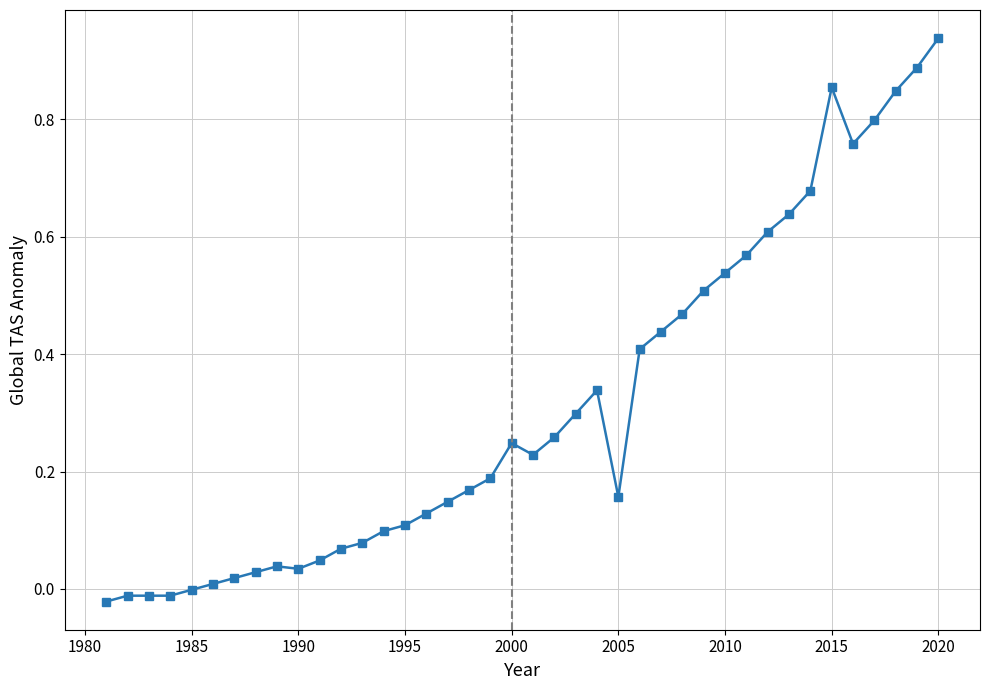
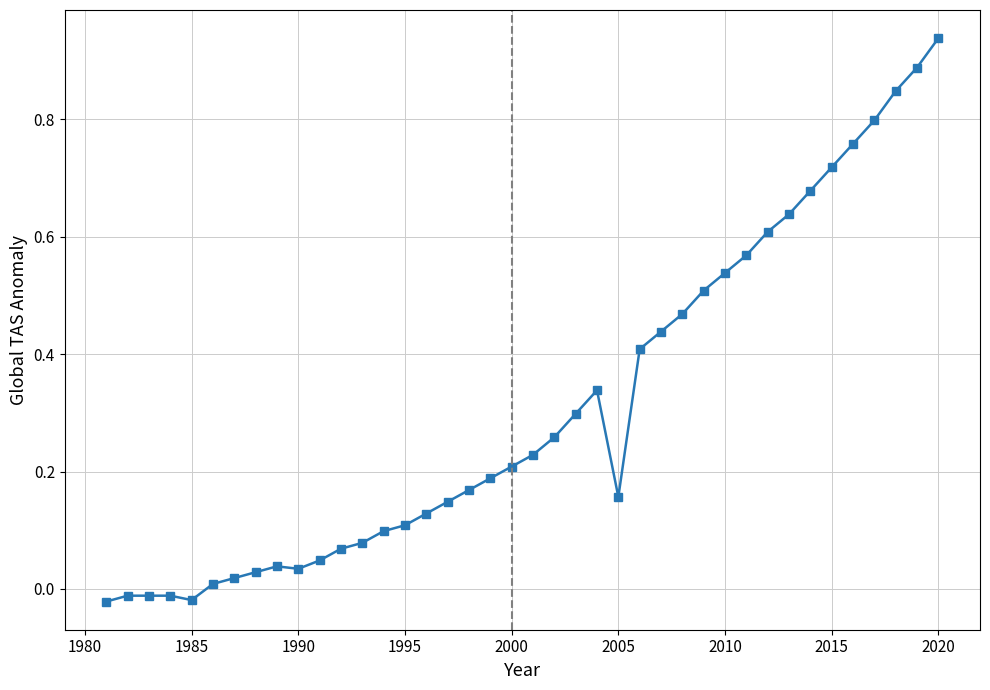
1985: 0.00 -> -0.02
2000: 0.25 -> 0.21
2015: 0.85 -> 0.72
